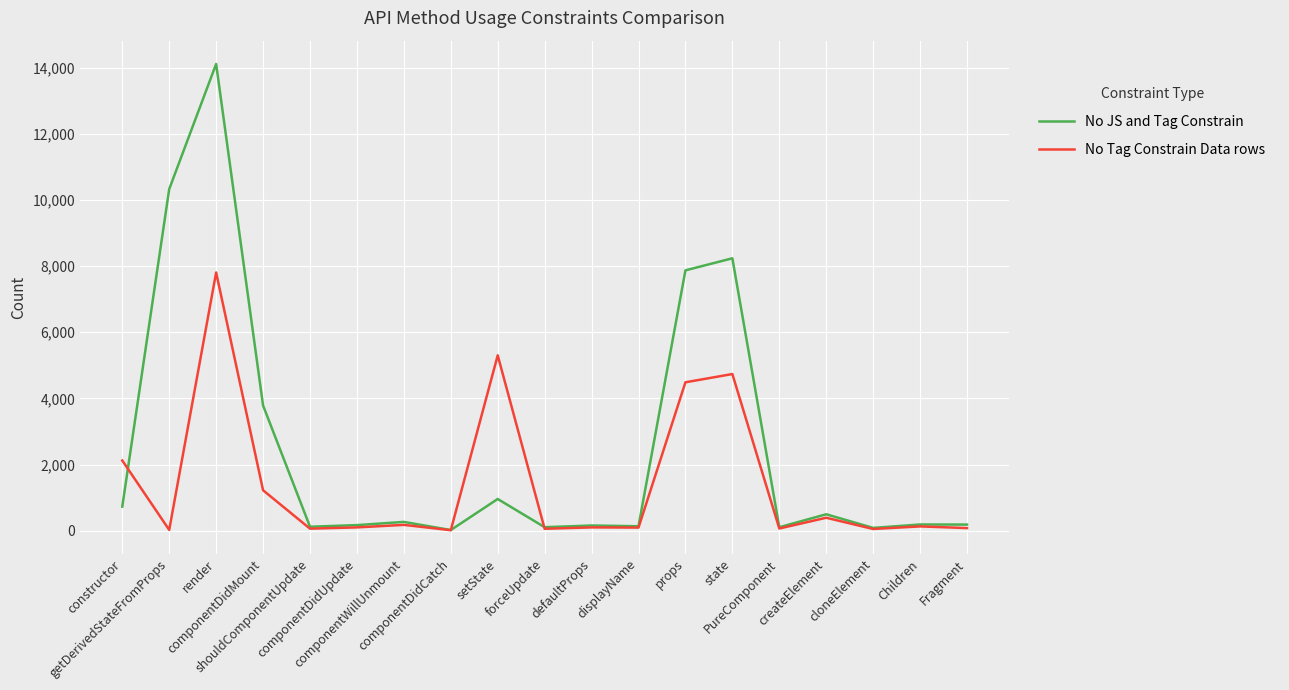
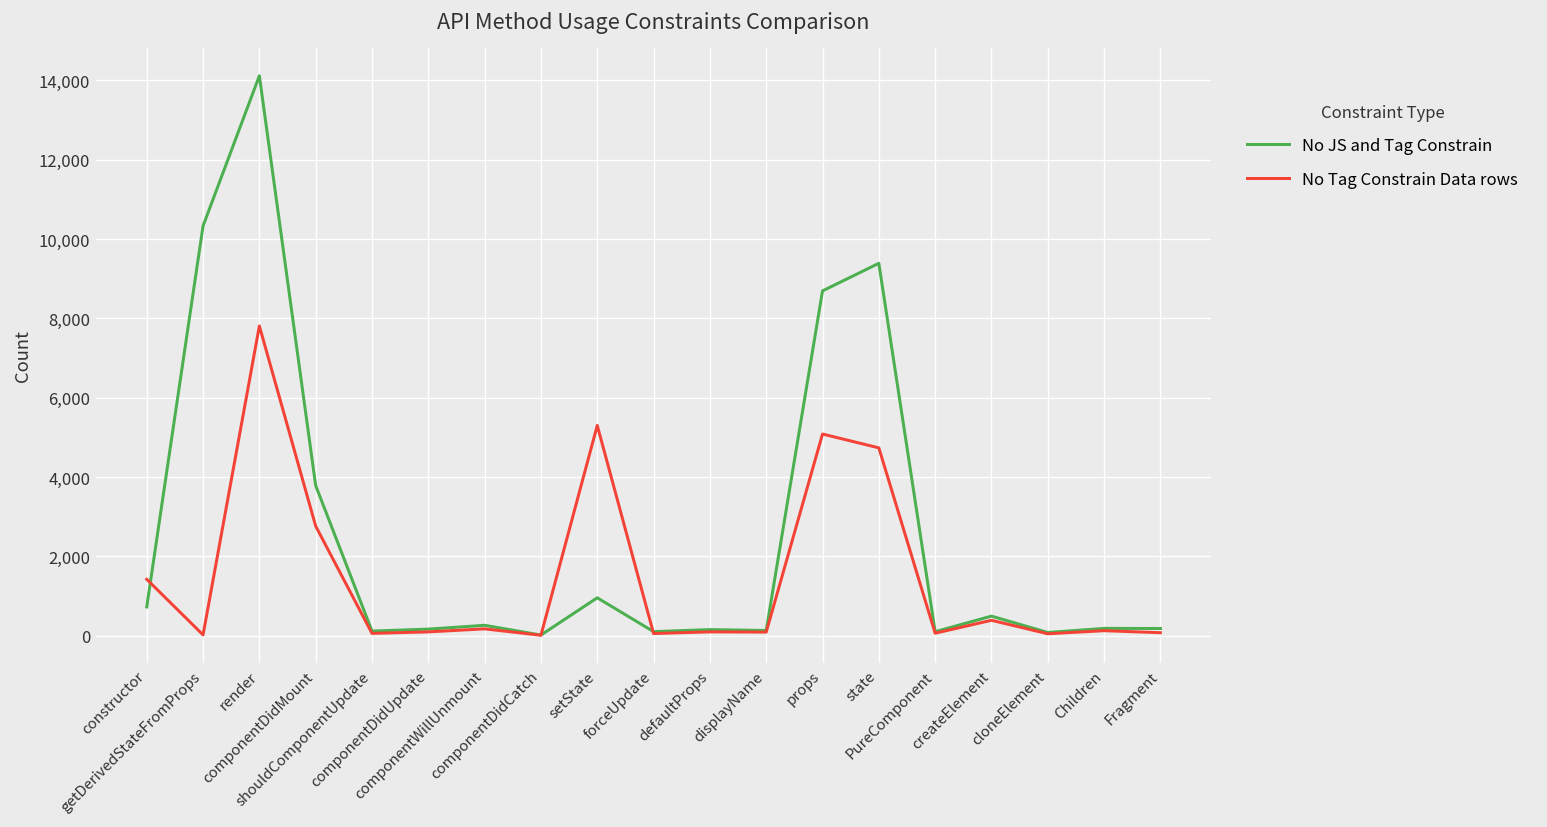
No Tag Constrain Data rows, constructor: 2,100 -> 1,400
No Tag Constrain Data rows, componentDidMount: 1,200 -> 2,800
No JS and Tag Constrain, props: 7,900 -> 8,700
No Tag Constrain Data rows, props: 4,500 -> 5,100
No JS and Tag Constrain, state: 8,200 -> 9,400
